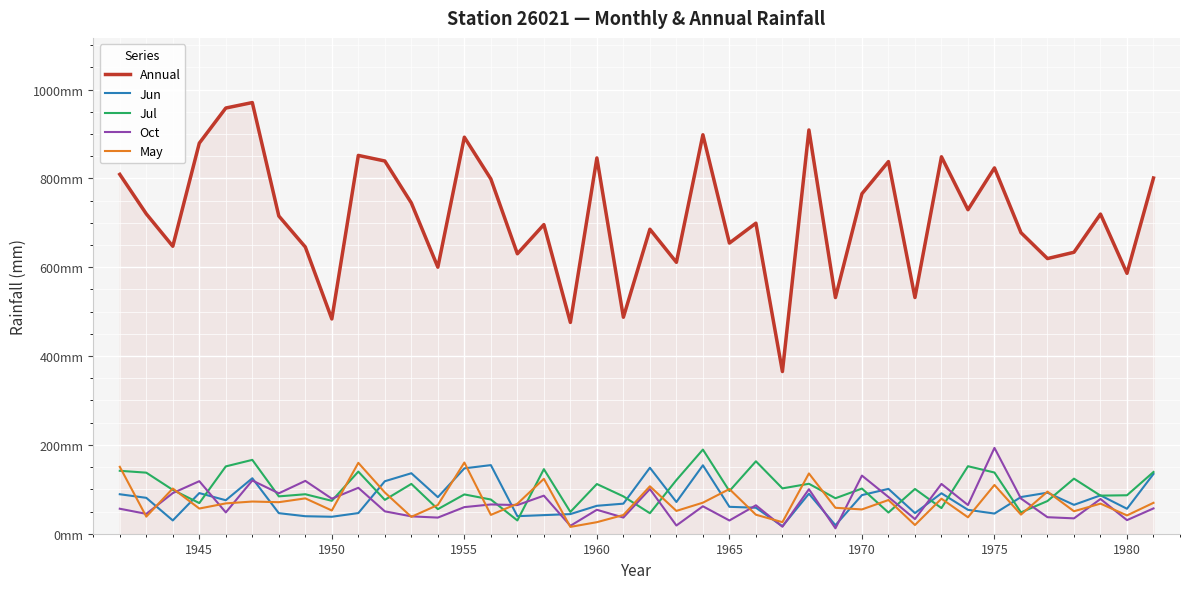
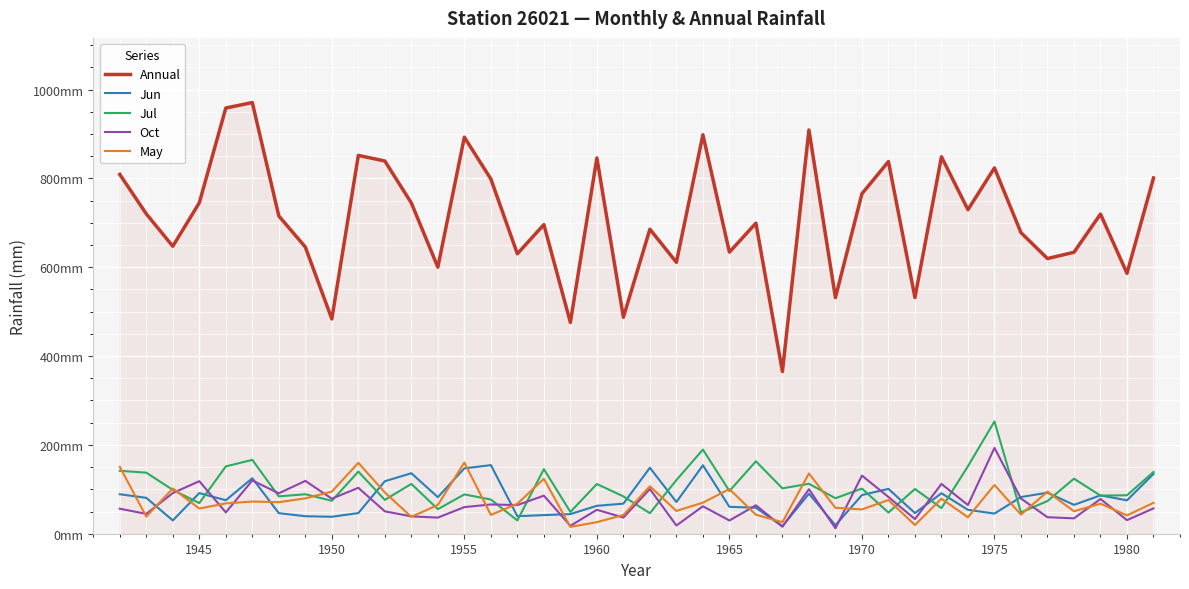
Annual, 1945: 880mm -> 750mm
May, 1950: 50mm -> 90mm
Annual, 1965: 650mm -> 630mm
Jul, 1975: 140mm -> 250mm
Jun, 1980: 60mm -> 80mm
